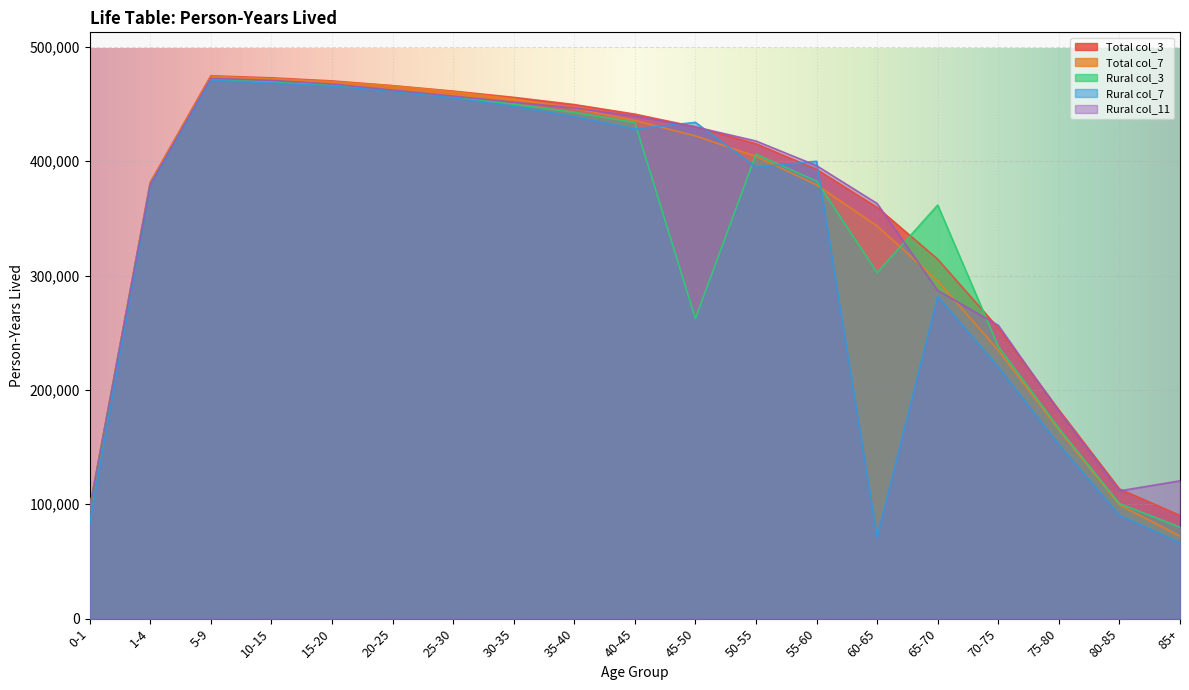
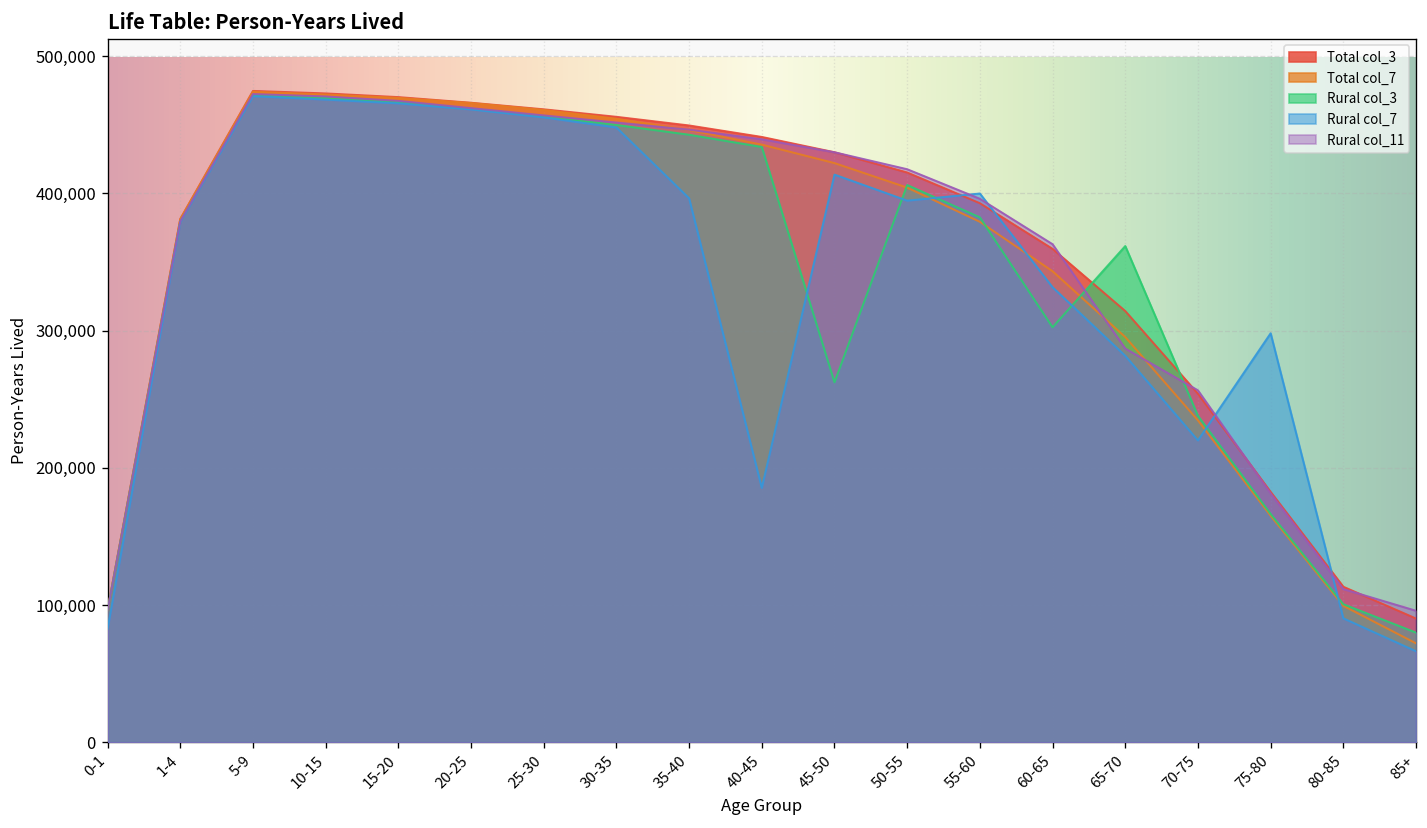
Rural col_7, 35-40: 439,000 -> 396,000
Rural col_7, 40-45: 428,000 -> 185,000
Rural col_7, 45-50: 434,000 -> 414,000
Rural col_7, 60-65: 71,000 -> 332,000
Rural col_7, 75-80: 152,000 -> 298,000
Rural col_11, 85+: 120,000 -> 96,000
